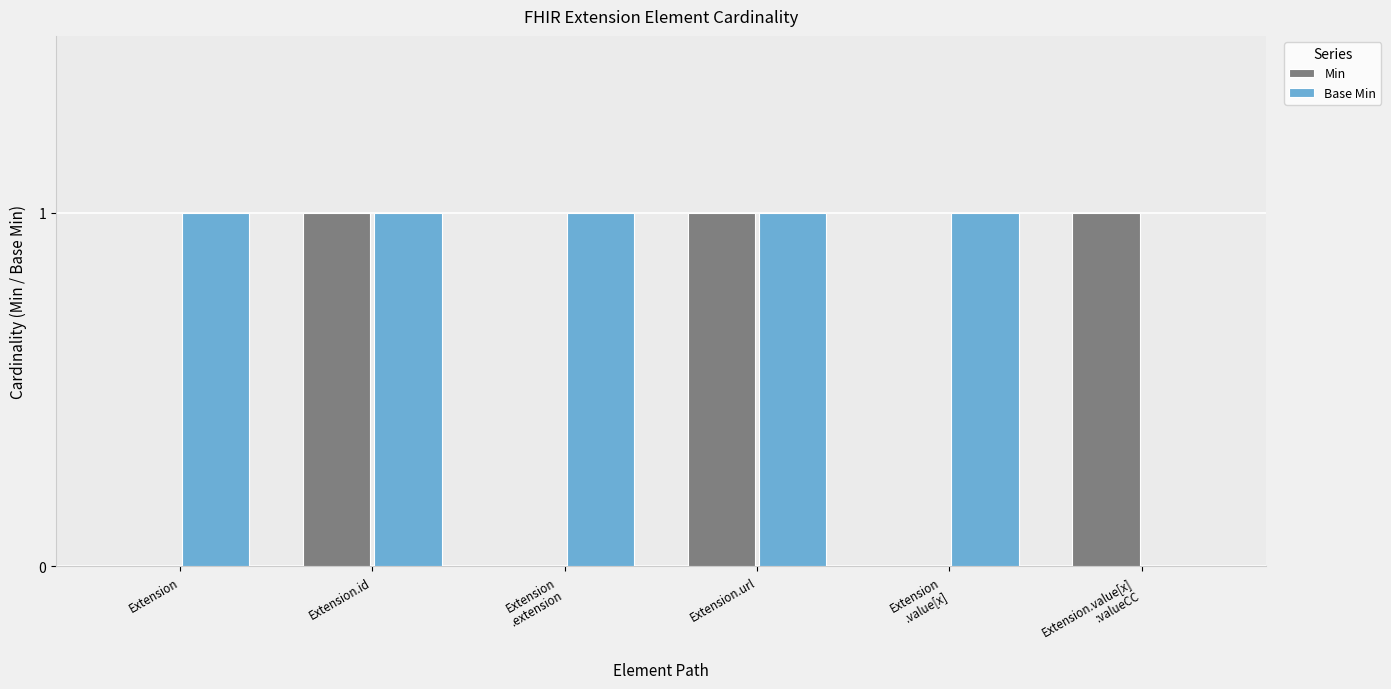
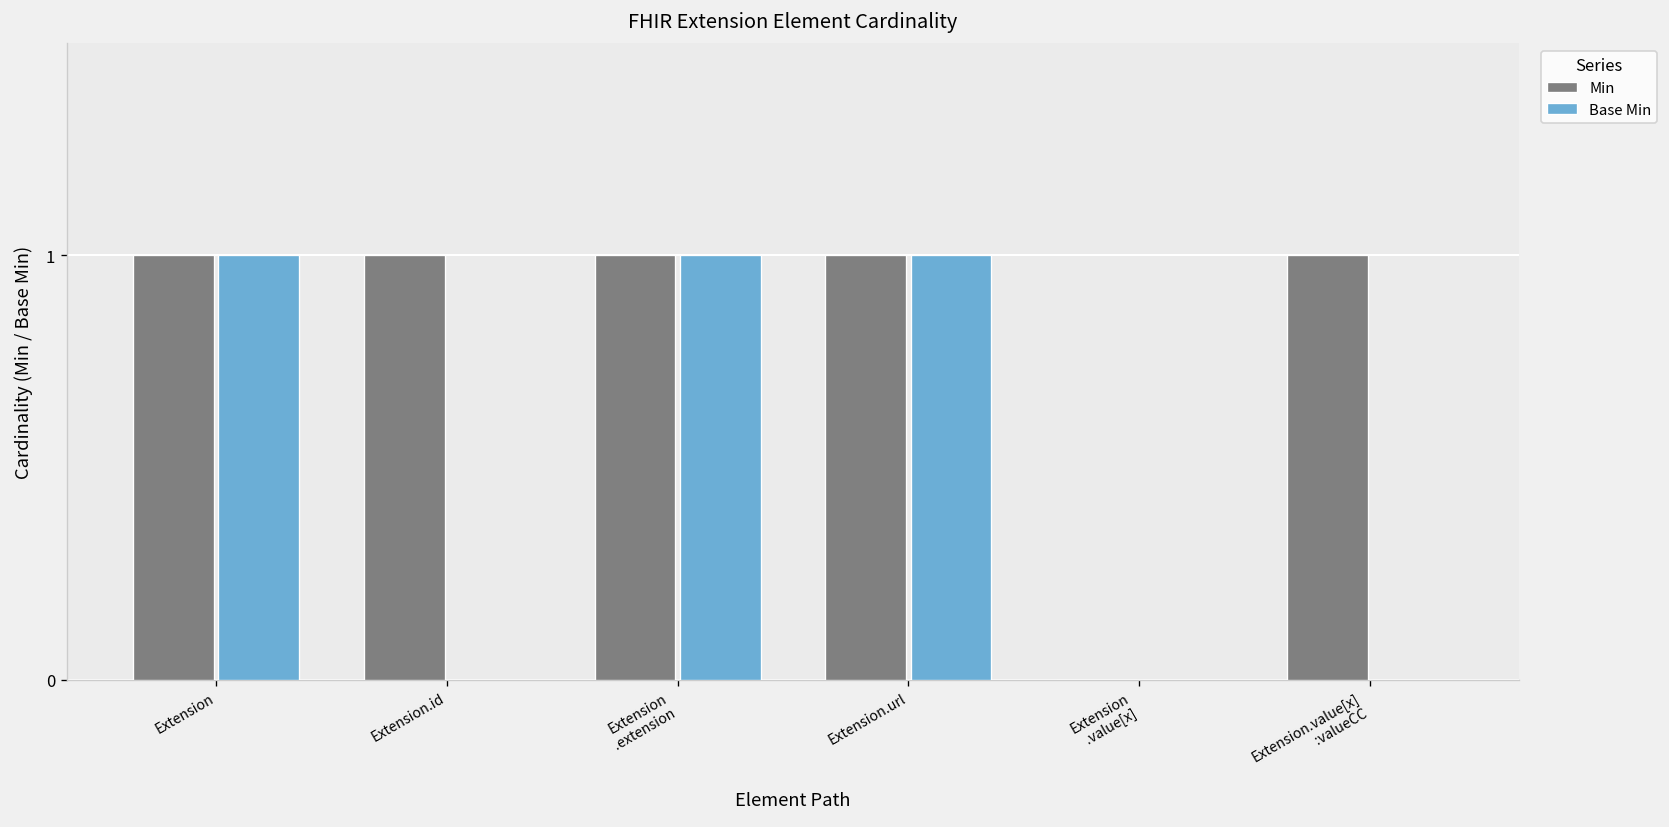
Min, Extension: 0 -> 1
Base Min, Extension.id: 1 -> 0
Min, Extension .extension: 0 -> 1
Base Min, Extension .value[x]: 1 -> 0
